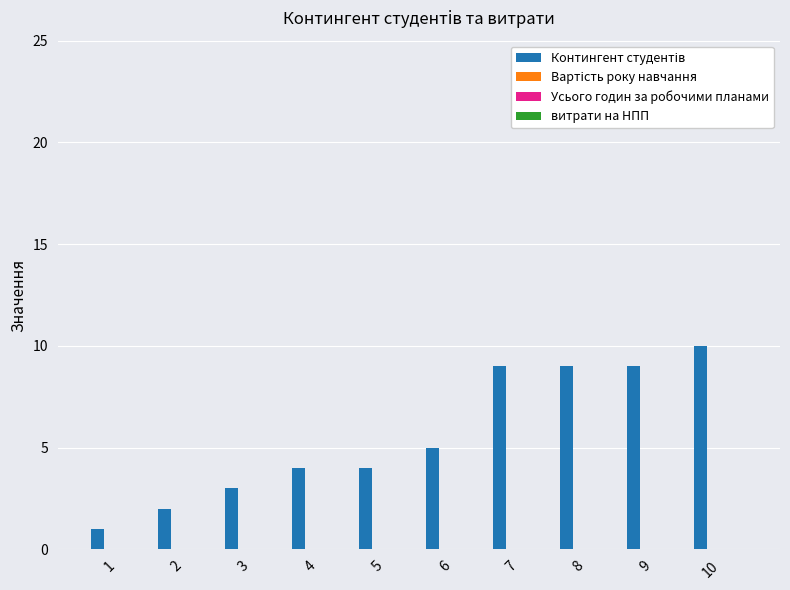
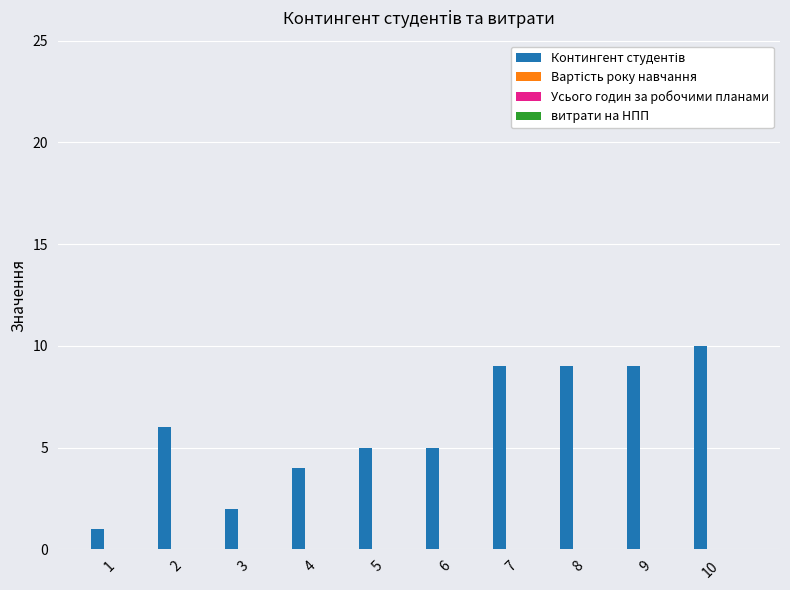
Контингент студентів, 2: 2 -> 6
Контингент студентів, 3: 3 -> 2
Контингент студентів, 5: 4 -> 5
